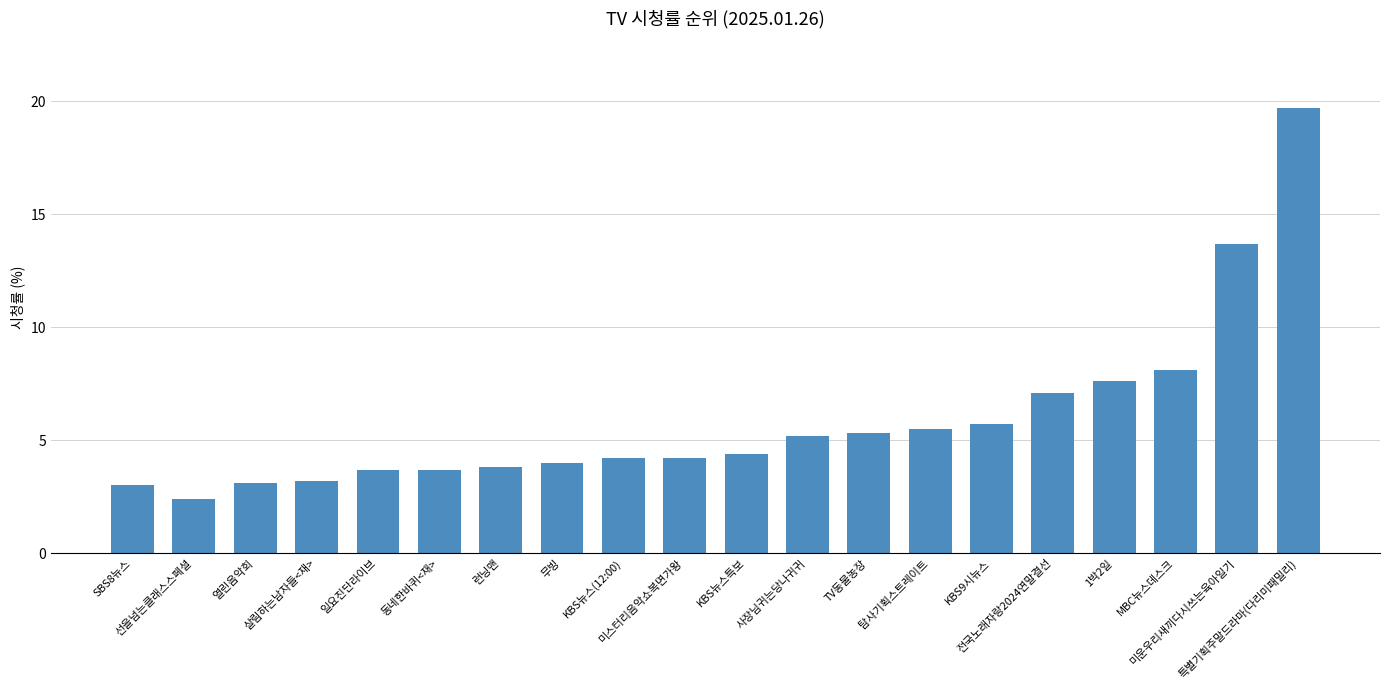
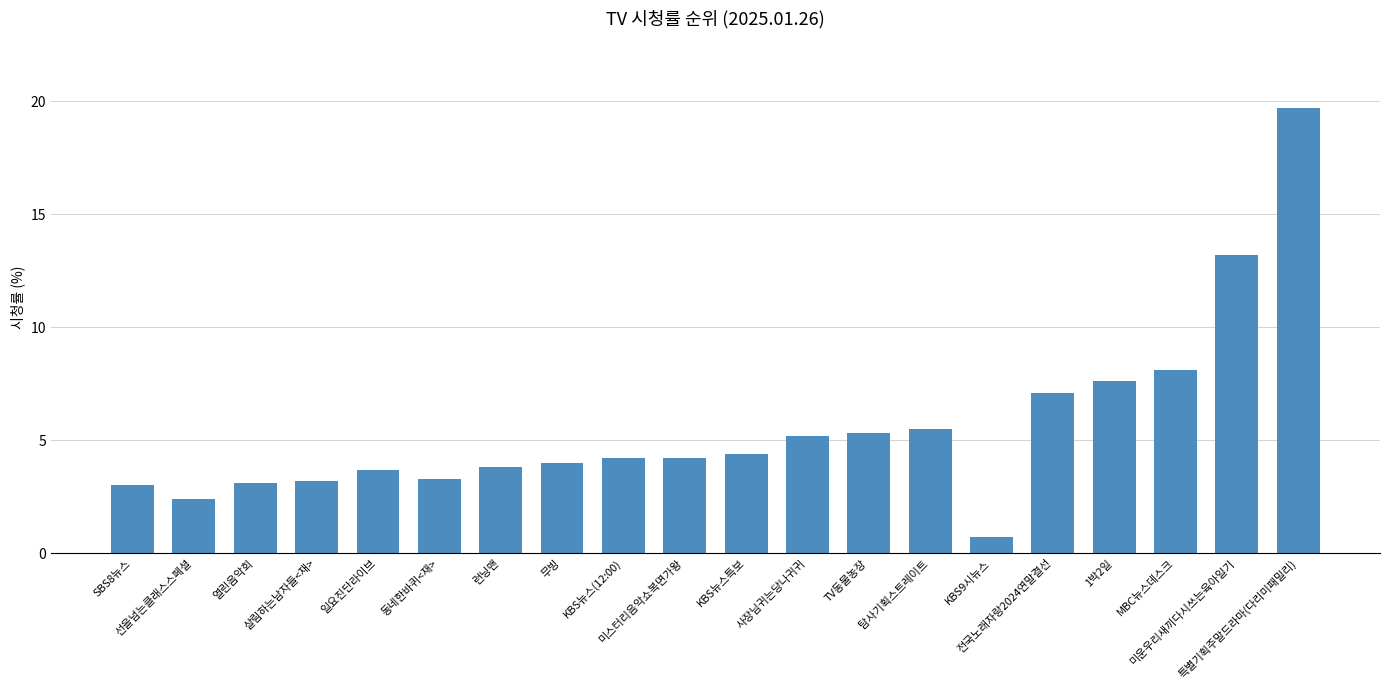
동네한바퀴<재>: 3.7 -> 3.3
KBS9시뉴스: 5.7 -> 0.7
미운우리새끼다시쓰는육아일기: 13.7 -> 13.2
